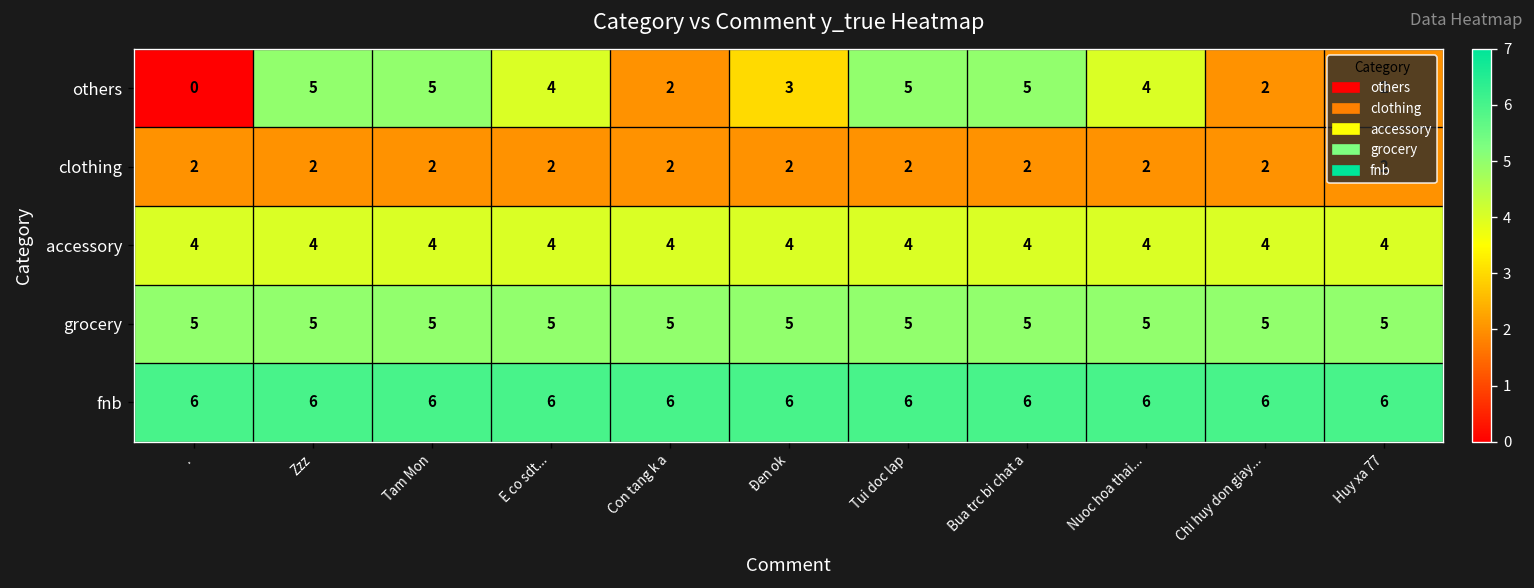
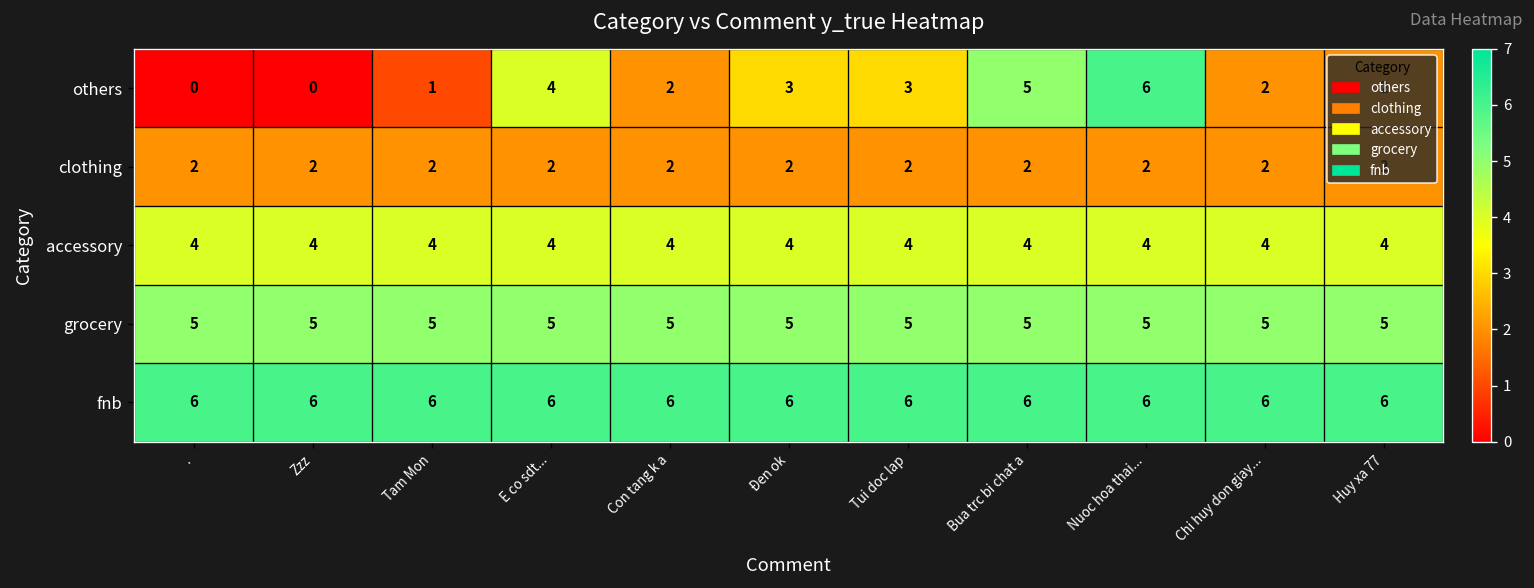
others, Zzz: 5 -> 0
others, Tam Mon: 5 -> 1
others, Tui doc lap: 5 -> 3
others, Nuoc hoa thai...: 4 -> 6
